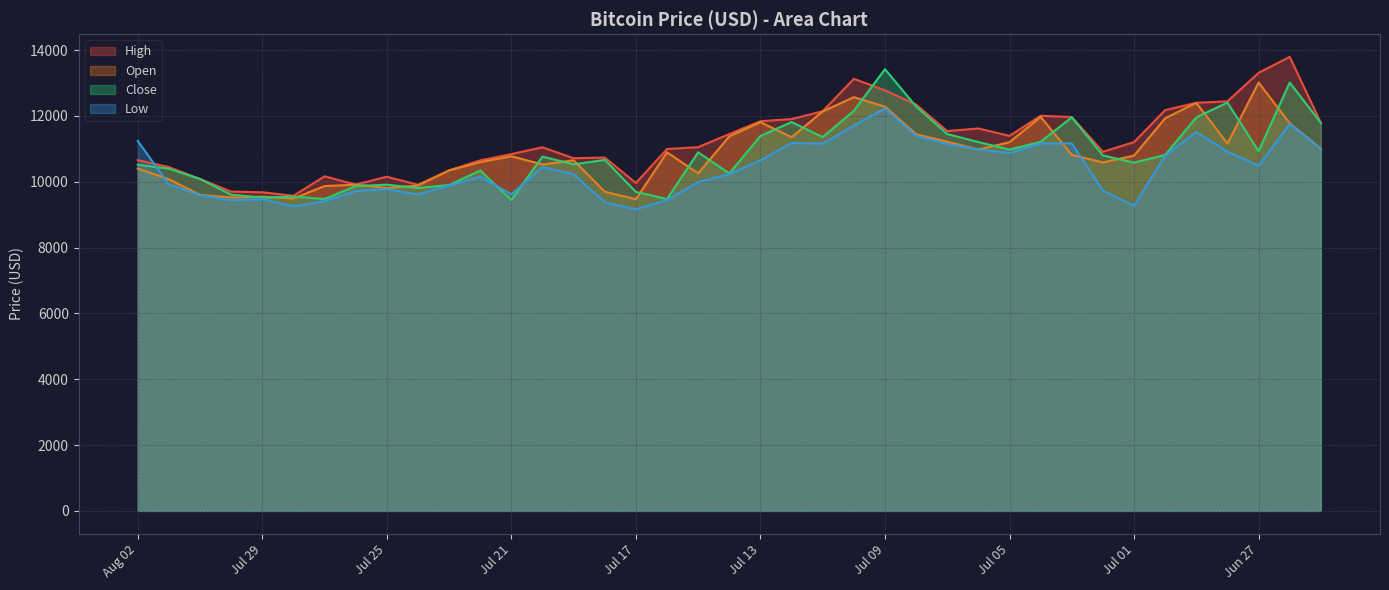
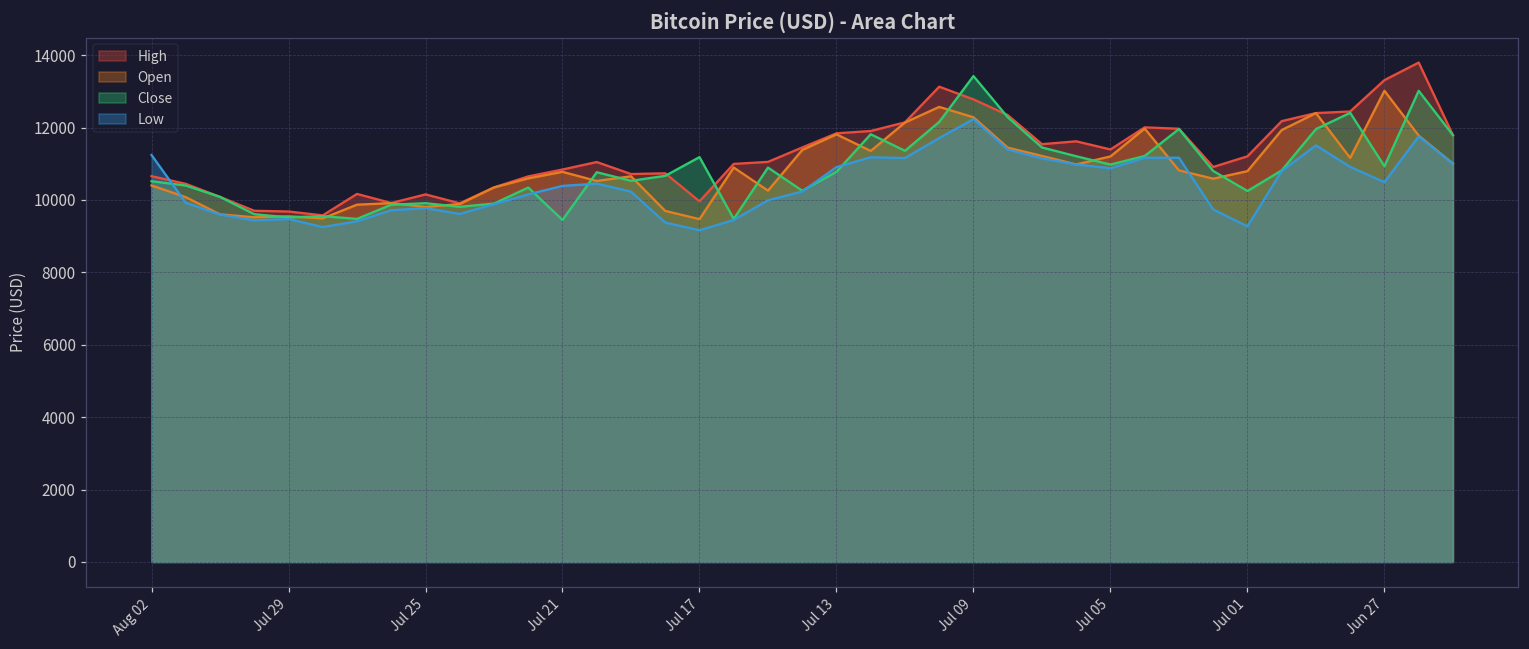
Low, Jul 21: 9600 -> 10400
Close, Jul 17: 9700 -> 11200
Close, Jul 13: 11400 -> 10800
Low, Jul 13: 10700 -> 10900
Close, Jul 01: 10600 -> 10200
